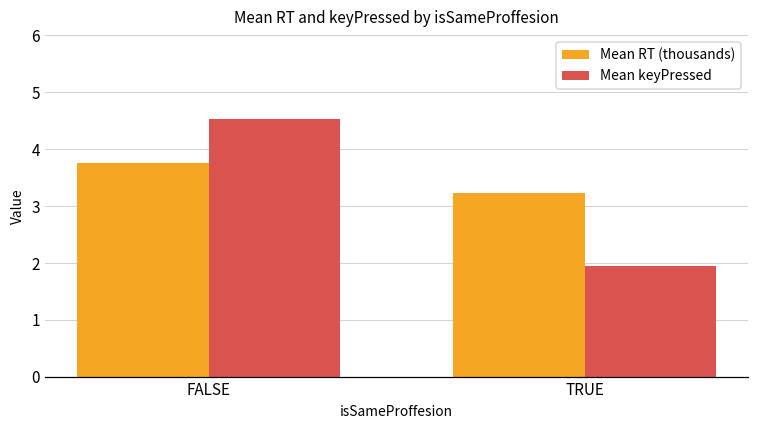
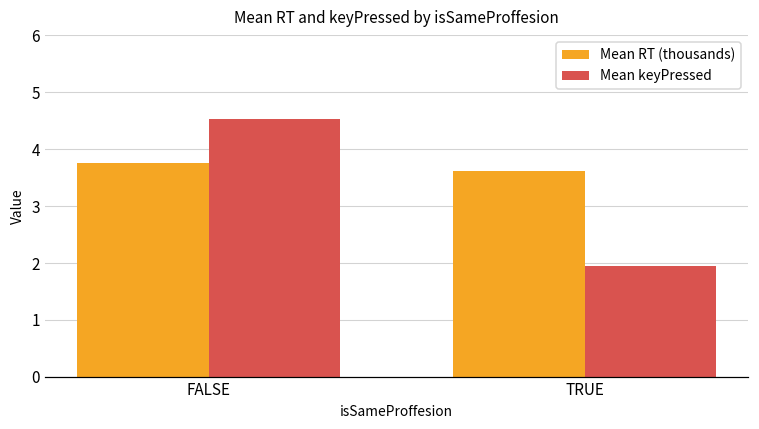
Mean RT (thousands), TRUE: 3.2 -> 3.6
